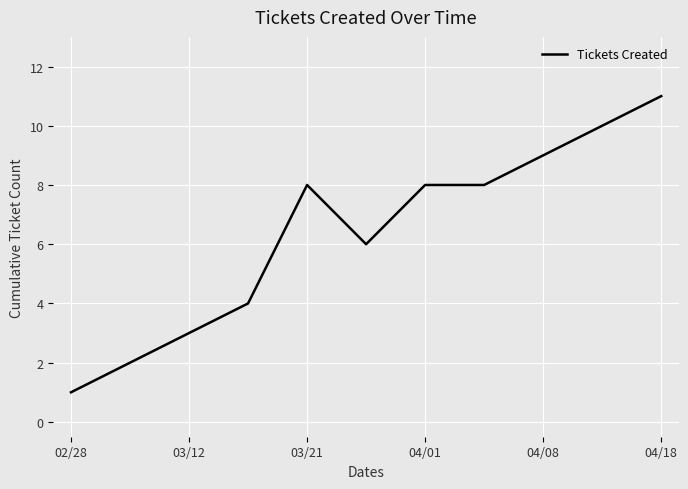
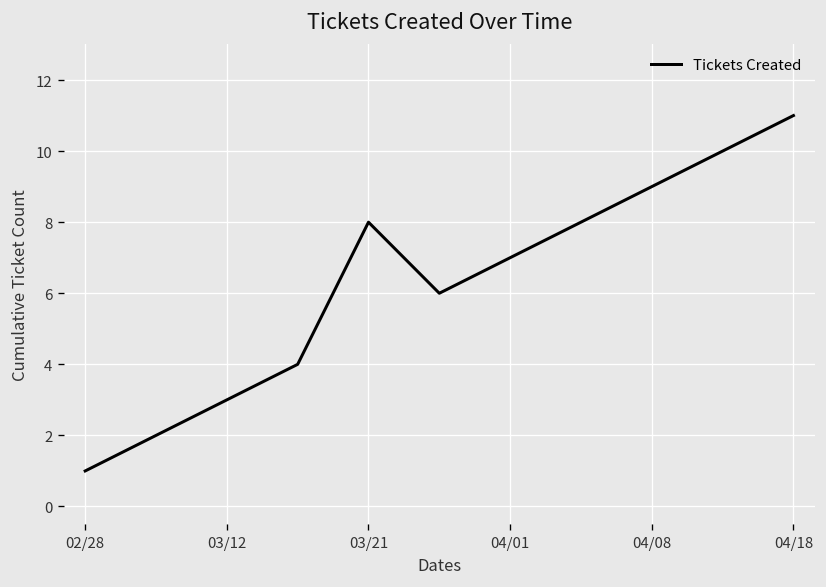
04/01: 8 -> 7
